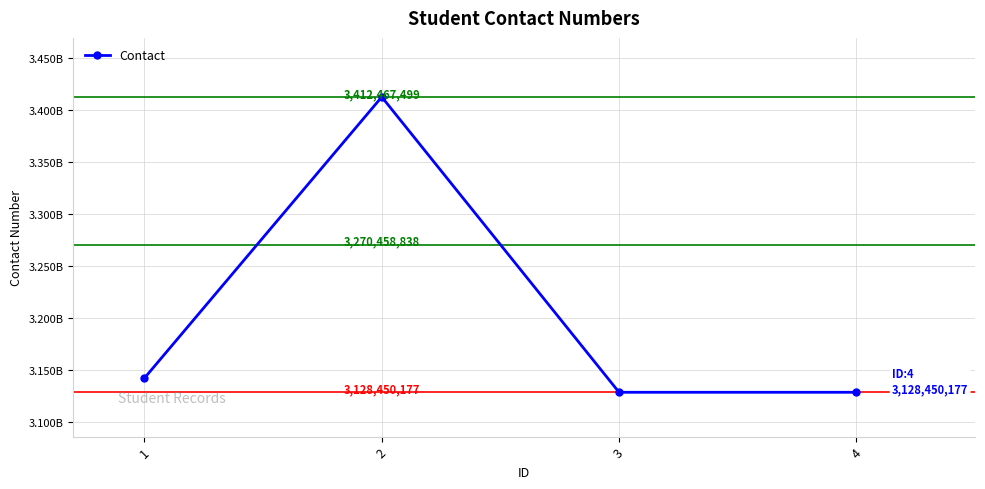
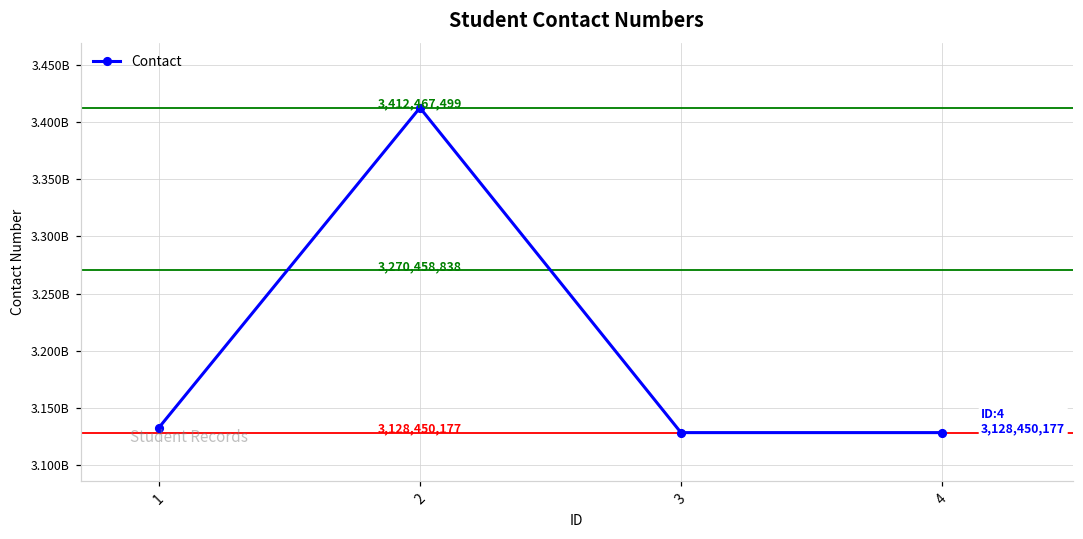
1: 3142000000 -> 3133000000
